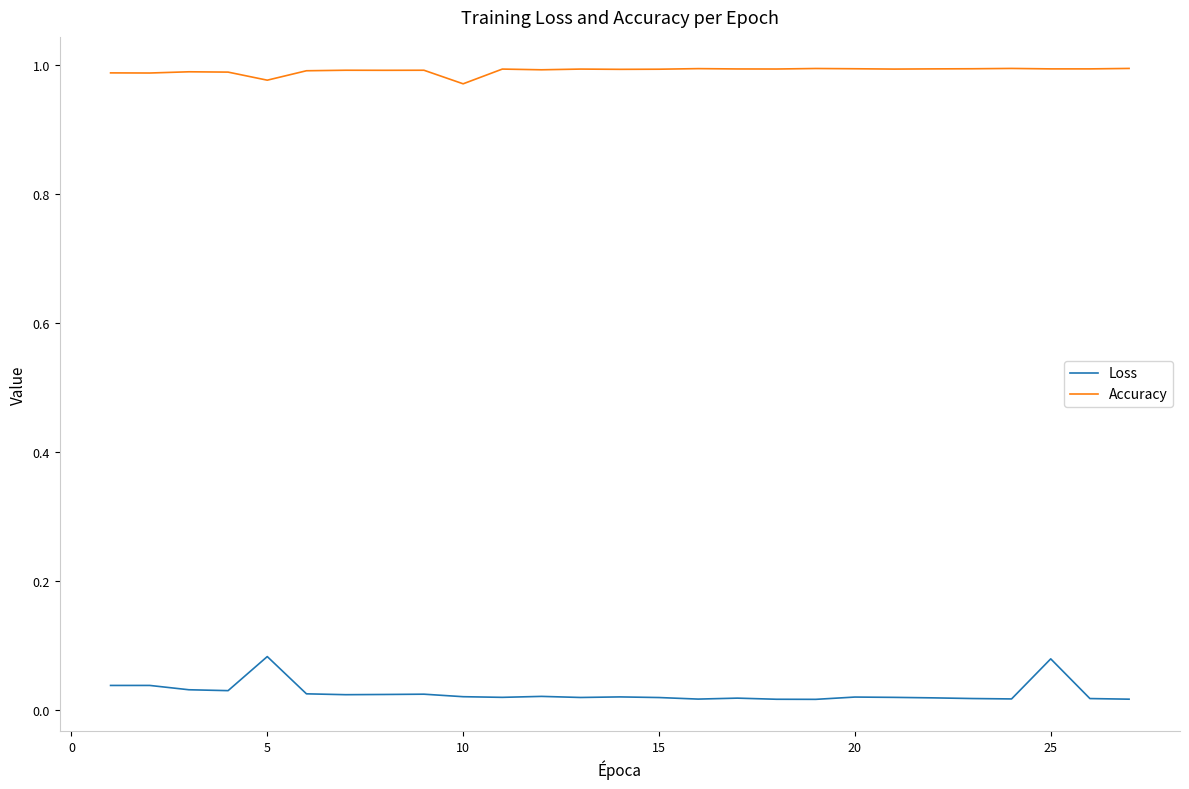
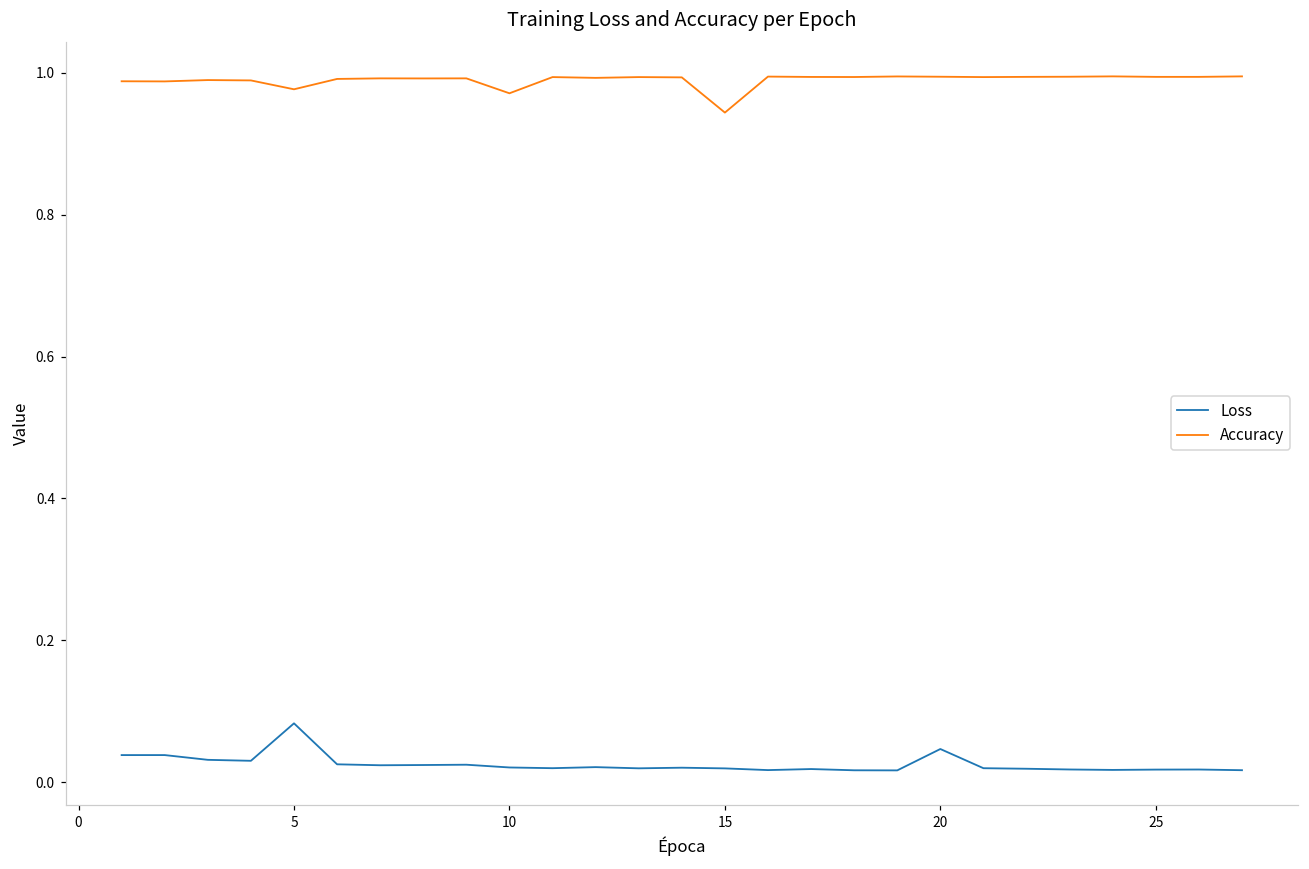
Accuracy, 15: 0.99 -> 0.94
Loss, 20: 0.02 -> 0.05
Loss, 25: 0.08 -> 0.02
